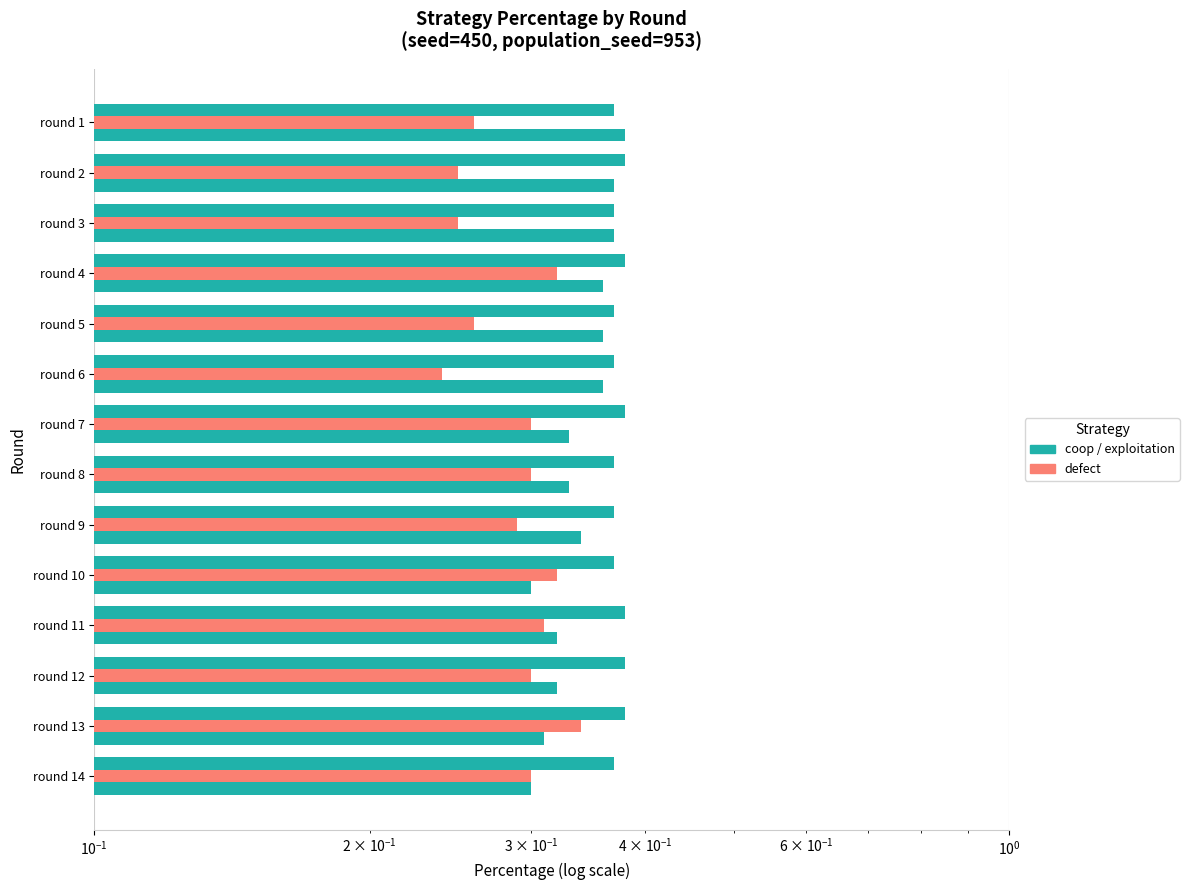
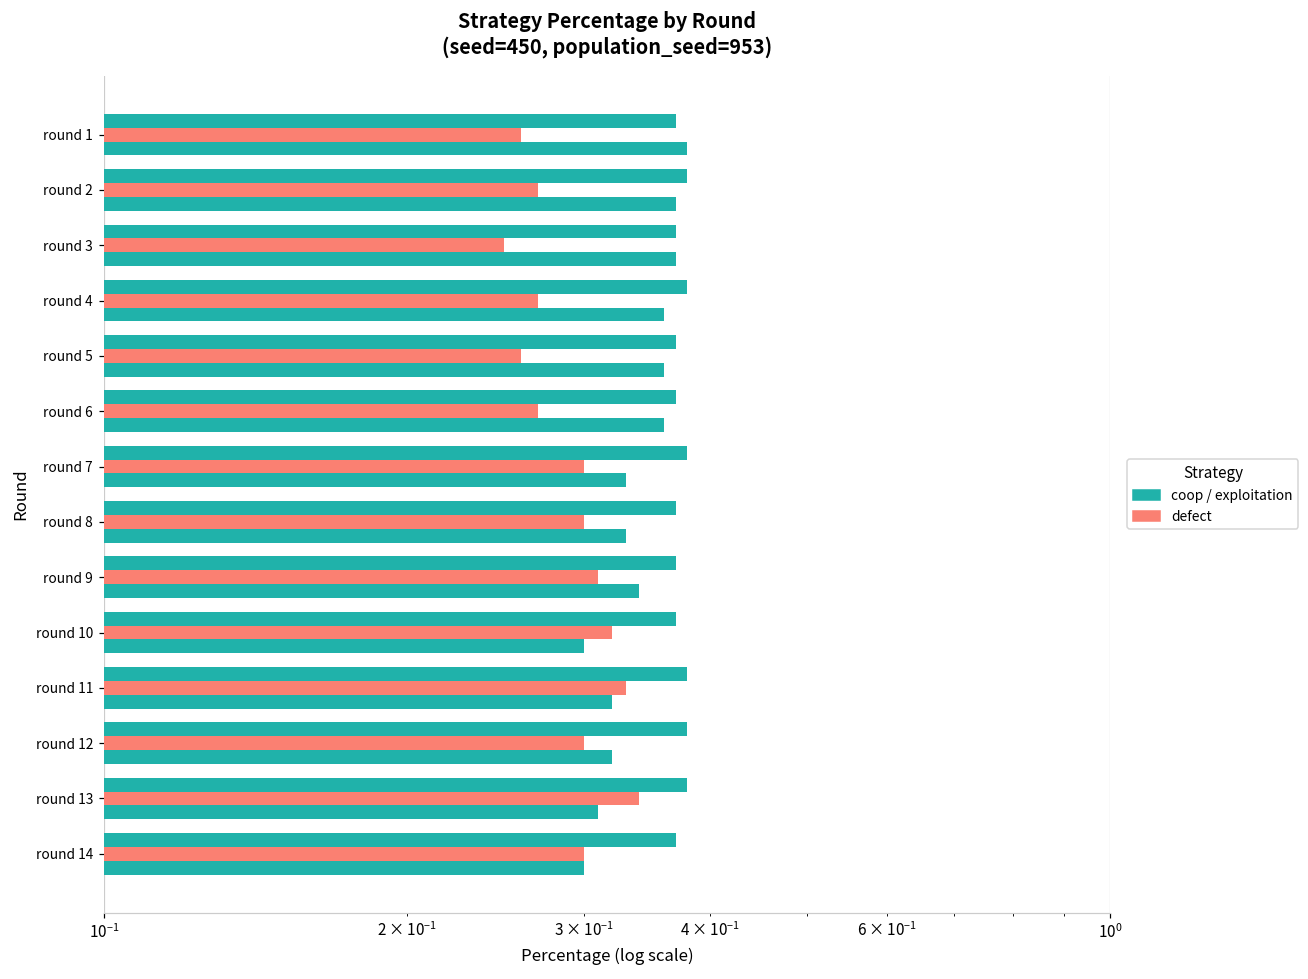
defect, round 2: 0.25 -> 0.27
defect, round 4: 0.32 -> 0.27
defect, round 6: 0.24 -> 0.27
defect, round 9: 0.29 -> 0.31
defect, round 11: 0.31 -> 0.33
